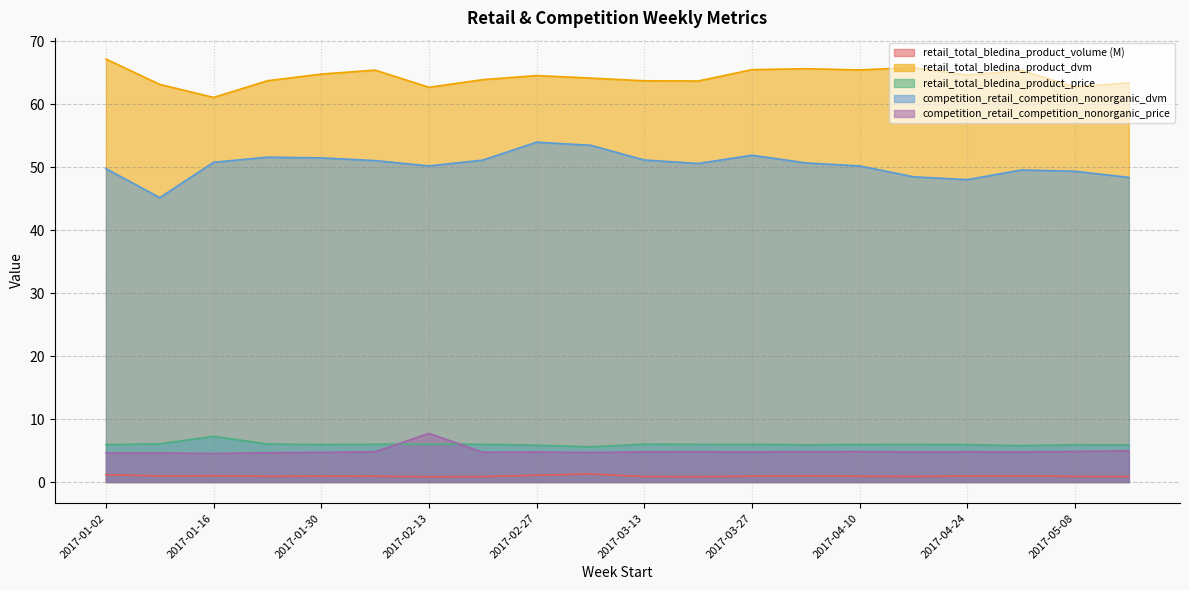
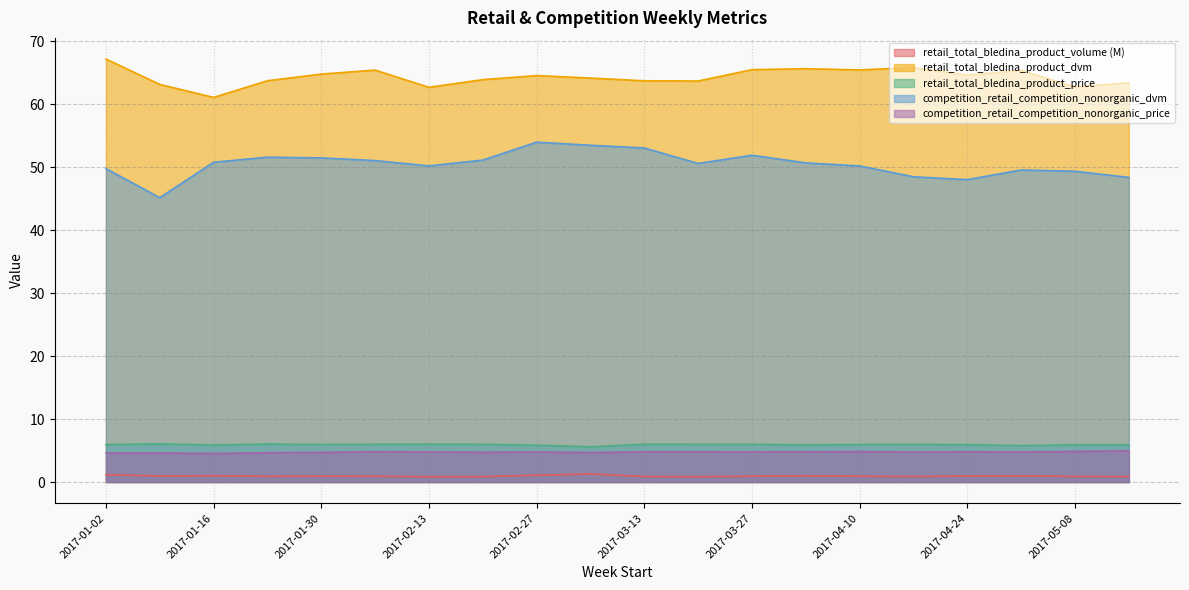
retail_total_bledina_product_price, 2017-01-16: 7 -> 6
competition_retail_competition_nonorganic_price, 2017-02-13: 8 -> 5
competition_retail_competition_nonorganic_dvm, 2017-03-13: 51 -> 53
